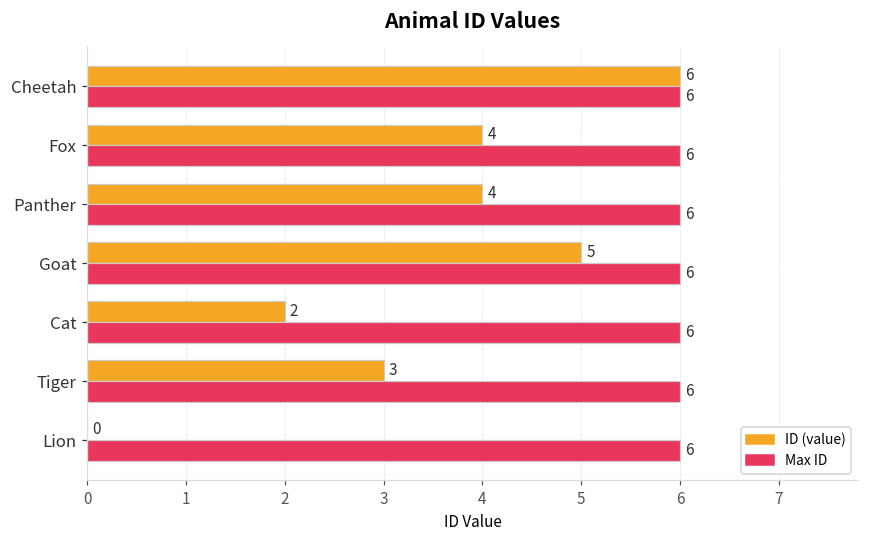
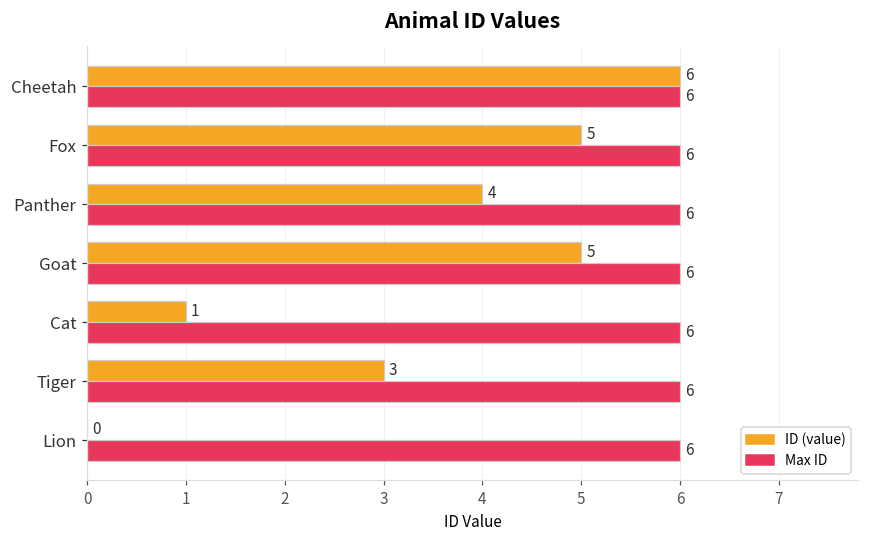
ID (value), Fox: 4 -> 5
ID (value), Cat: 2 -> 1
